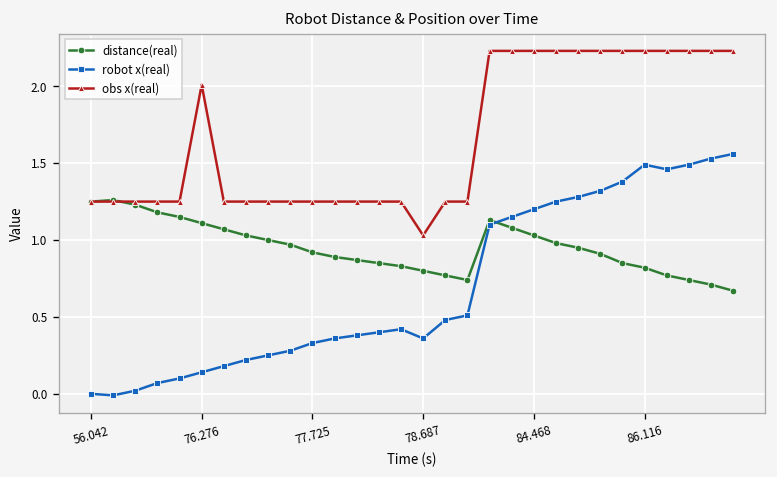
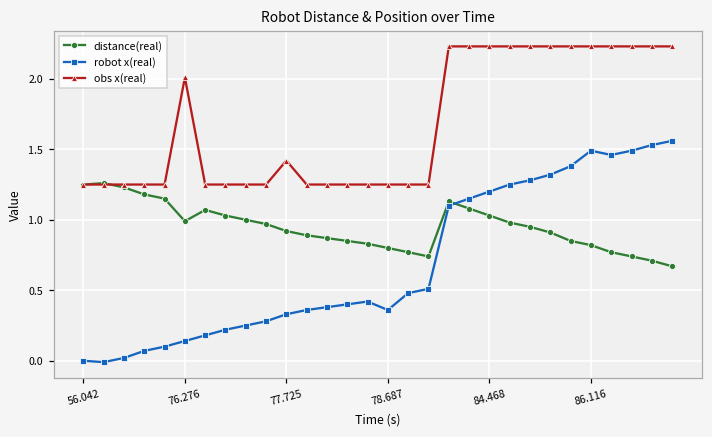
distance(real), 76.276: 1.11 -> 0.99
obs x(real), 77.725: 1.25 -> 1.42
obs x(real), 78.687: 1.03 -> 1.25
